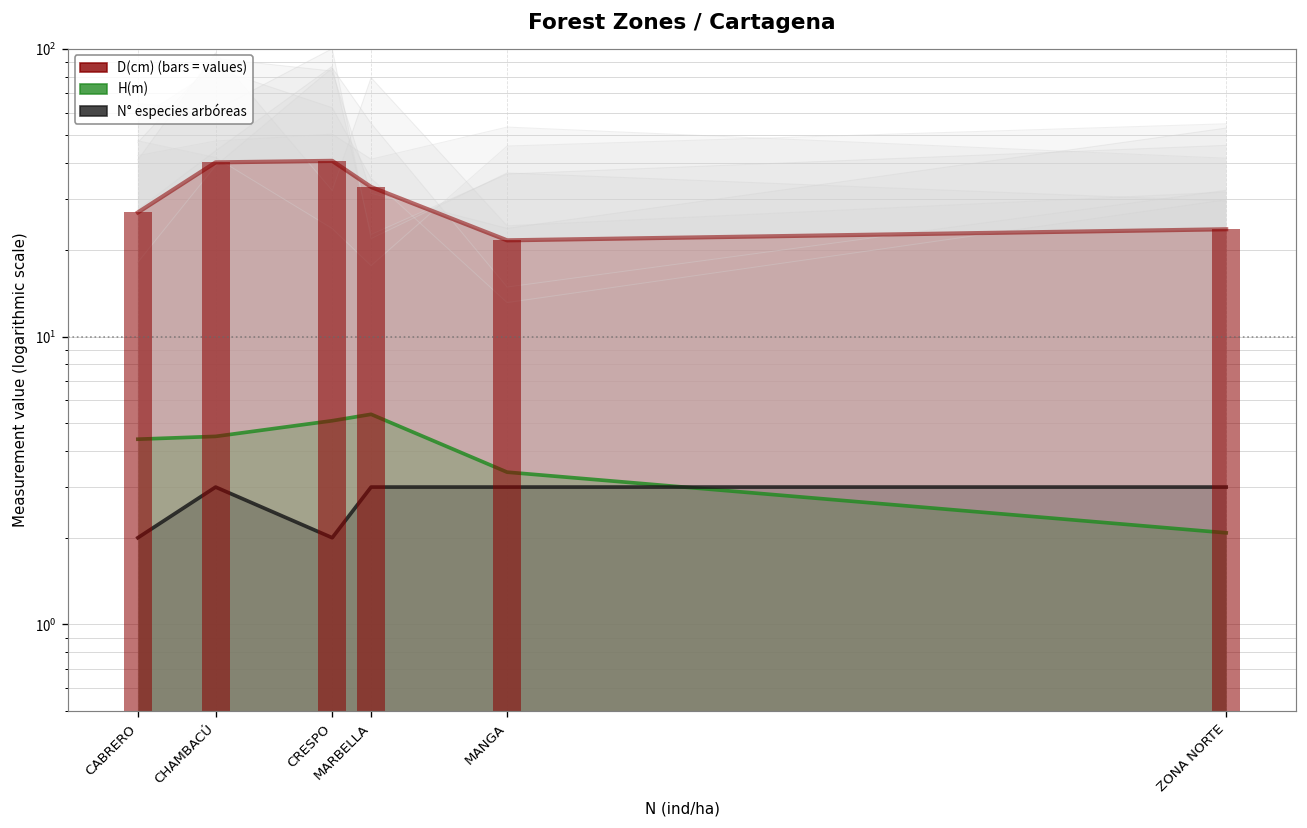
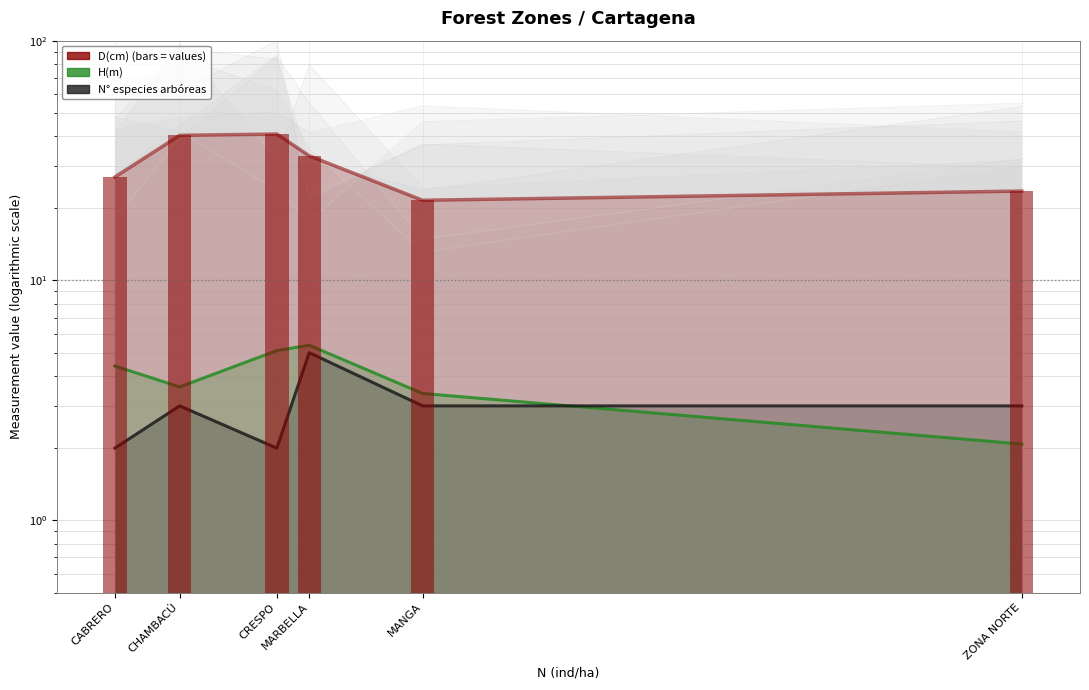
H(m), CHAMBACÚ: 4.5 -> 3.6
N° especies arbóreas, MARBELLA: 3 -> 5
